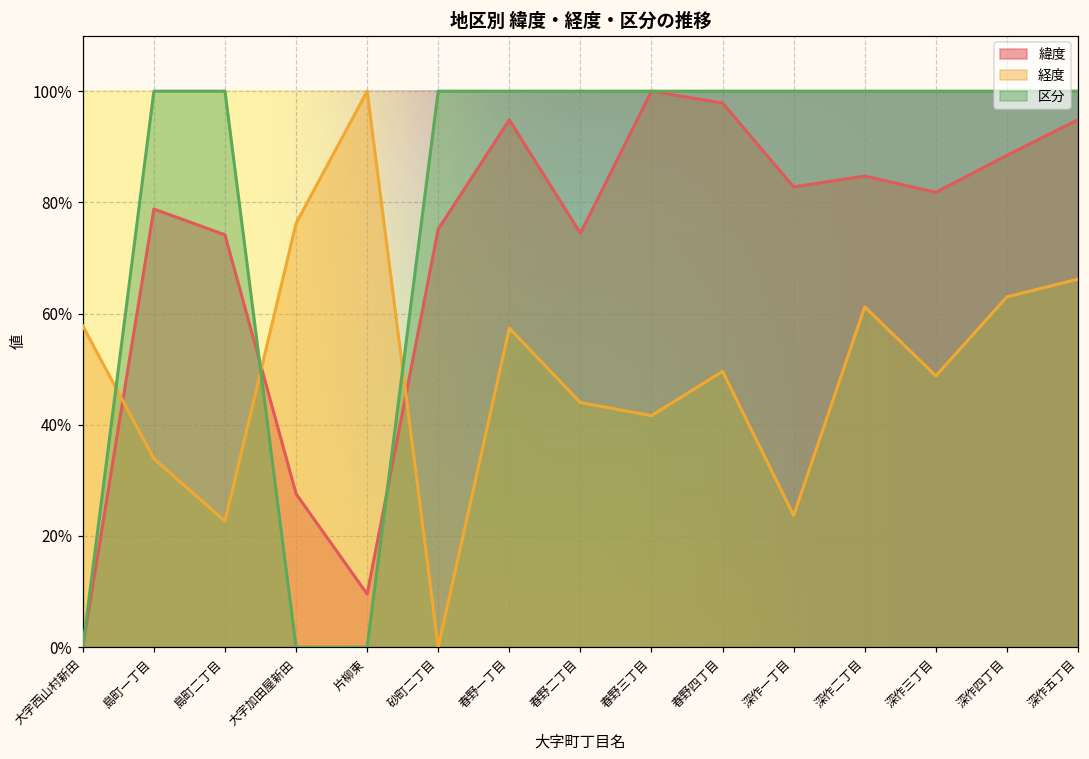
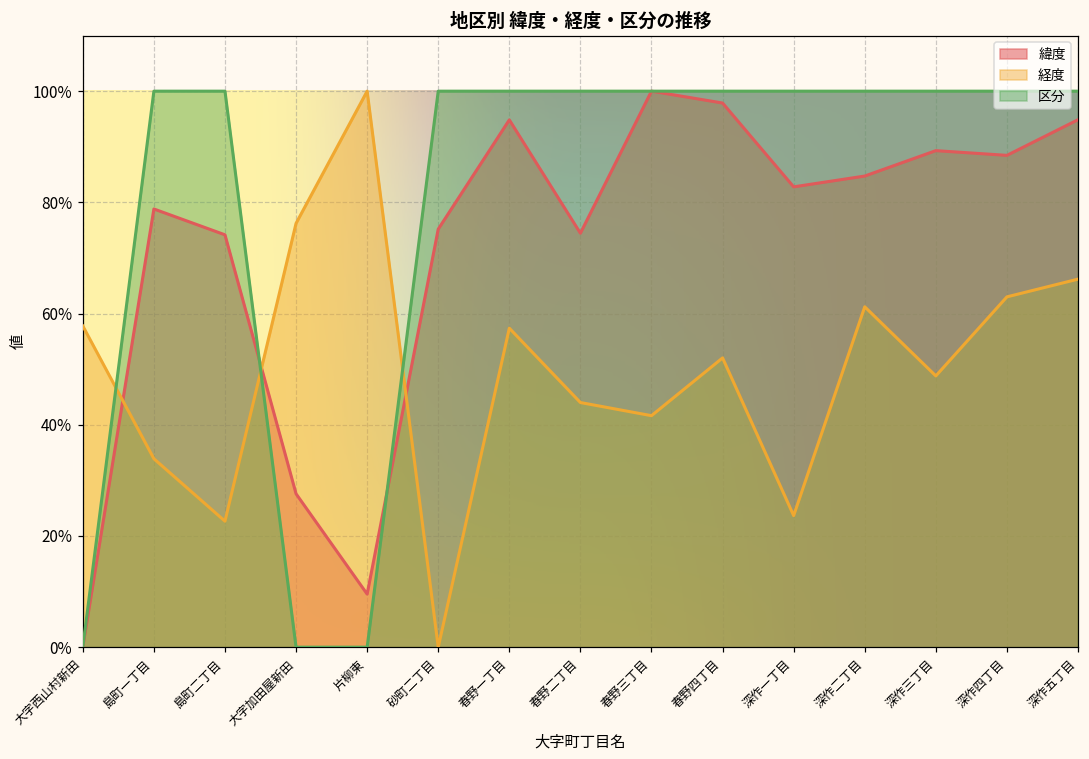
経度, 春野四丁目: 50% -> 52%
緯度, 深作三丁目: 82% -> 89%
